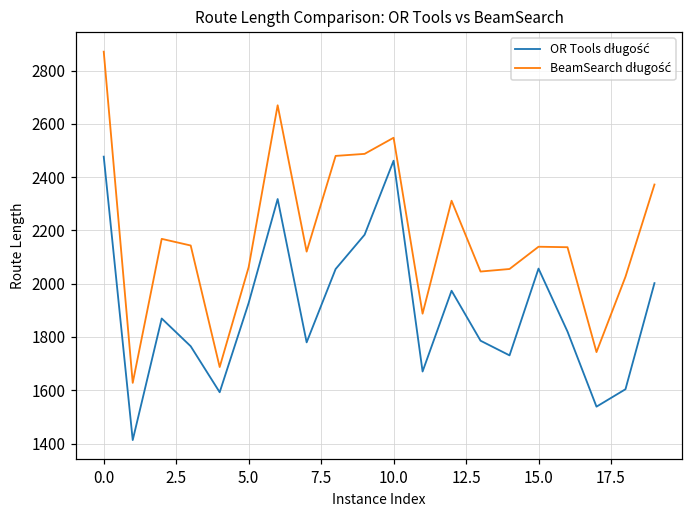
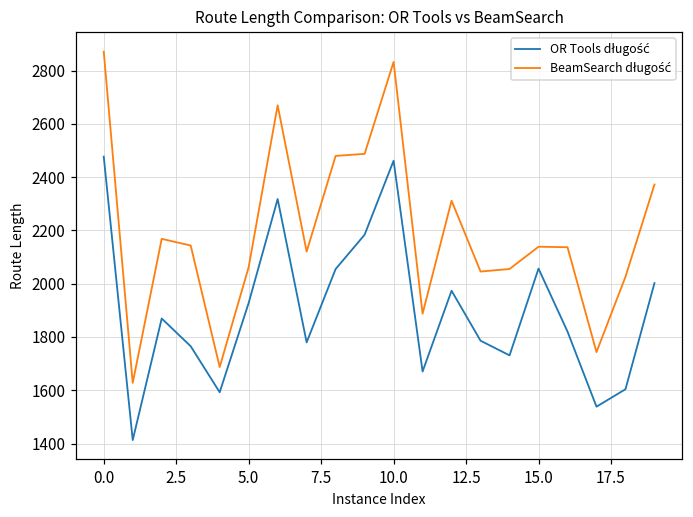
BeamSearch długość, 10.0: 2550 -> 2830
